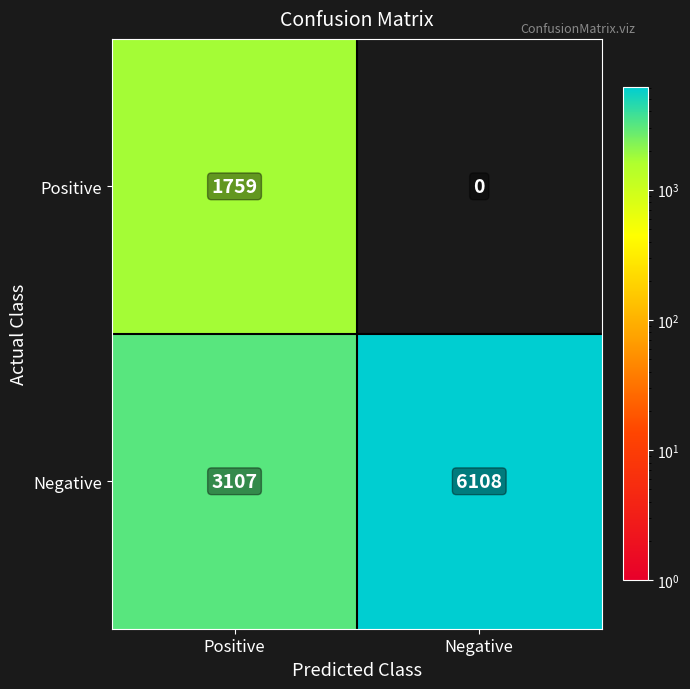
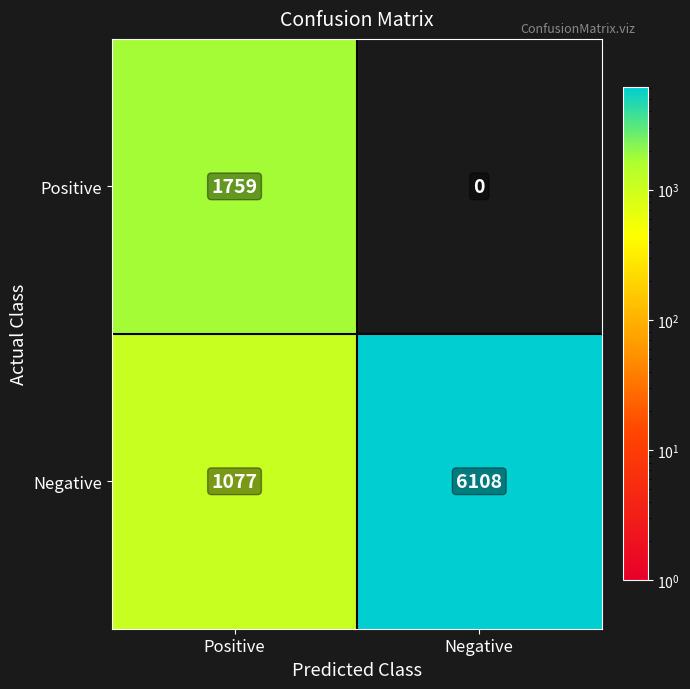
Negative, Positive: 3107 -> 1077
